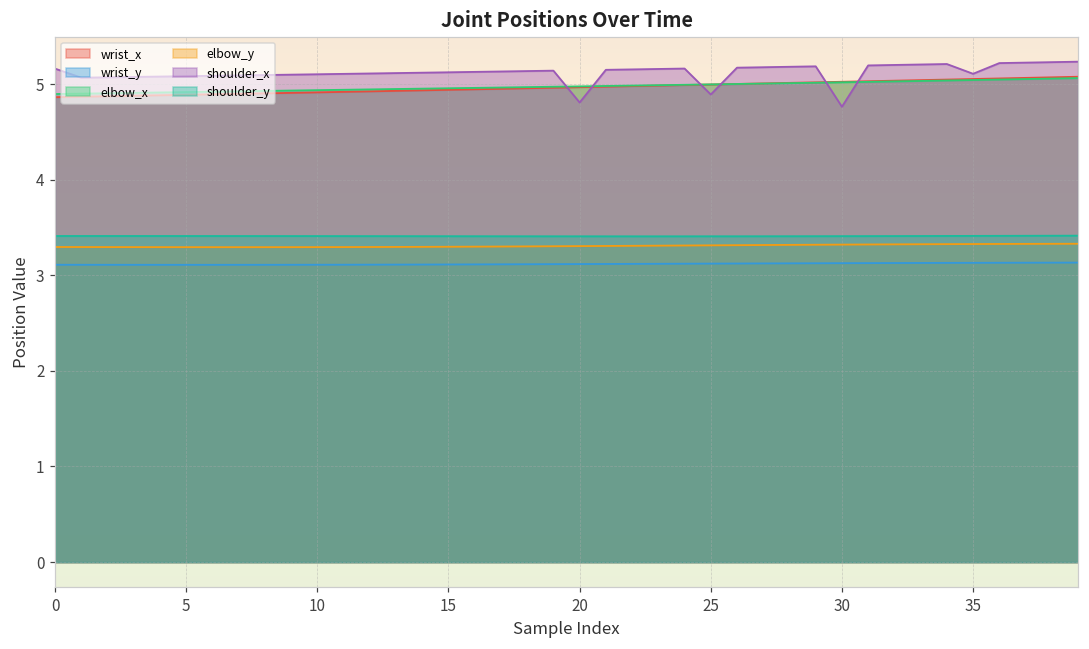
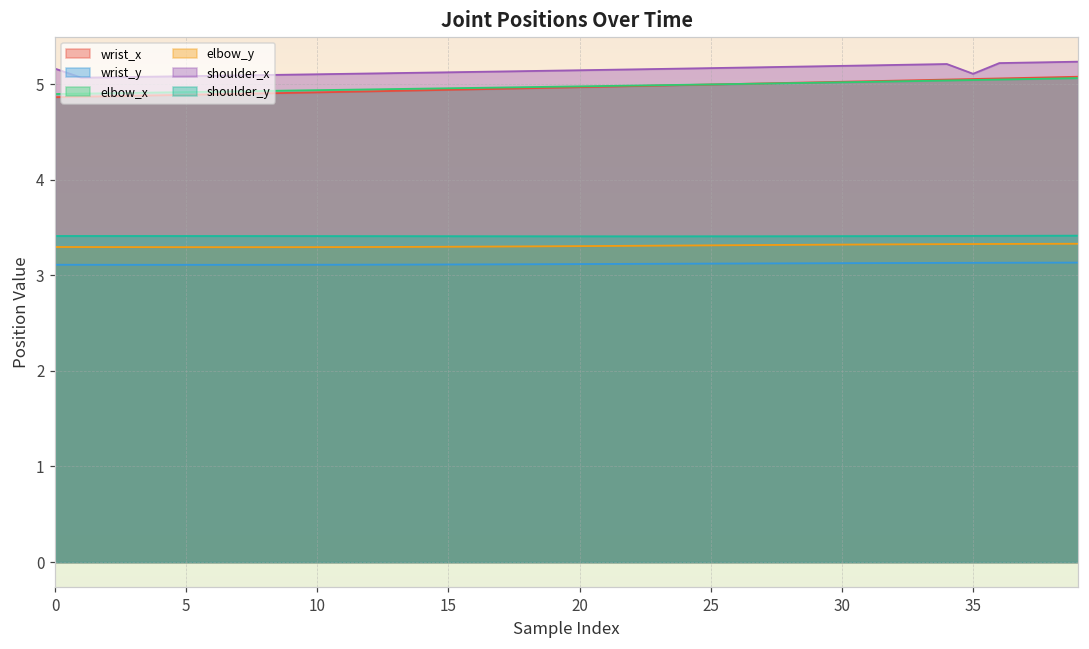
shoulder_x, 20: 4.8 -> 5.1
shoulder_x, 25: 4.9 -> 5.2
shoulder_x, 30: 4.8 -> 5.2
